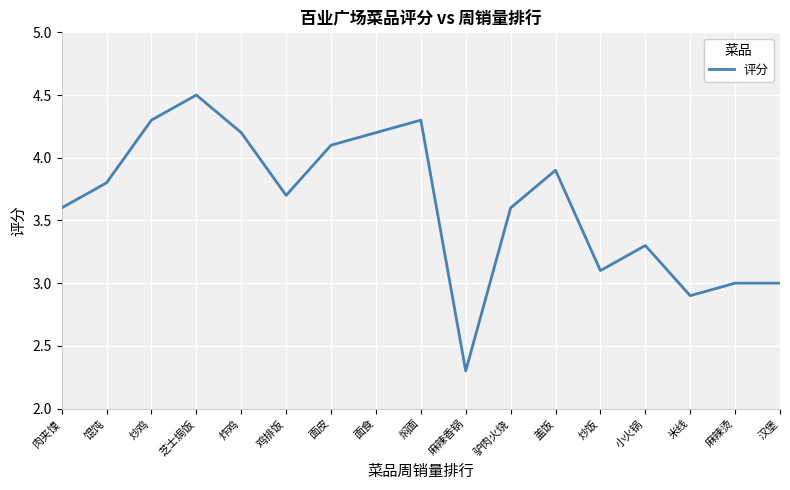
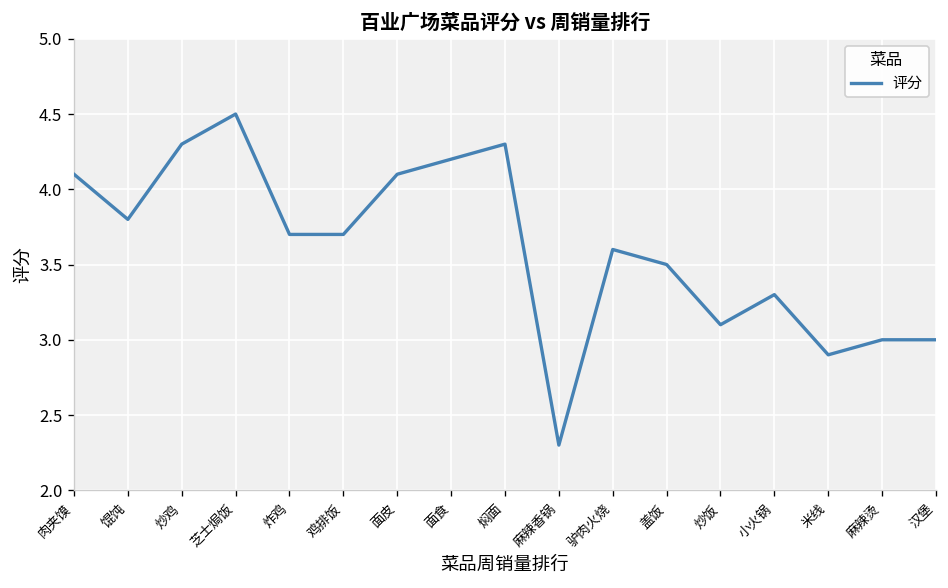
肉夹馍: 3.6 -> 4.1
炸鸡: 4.2 -> 3.7
盖饭: 3.9 -> 3.5
